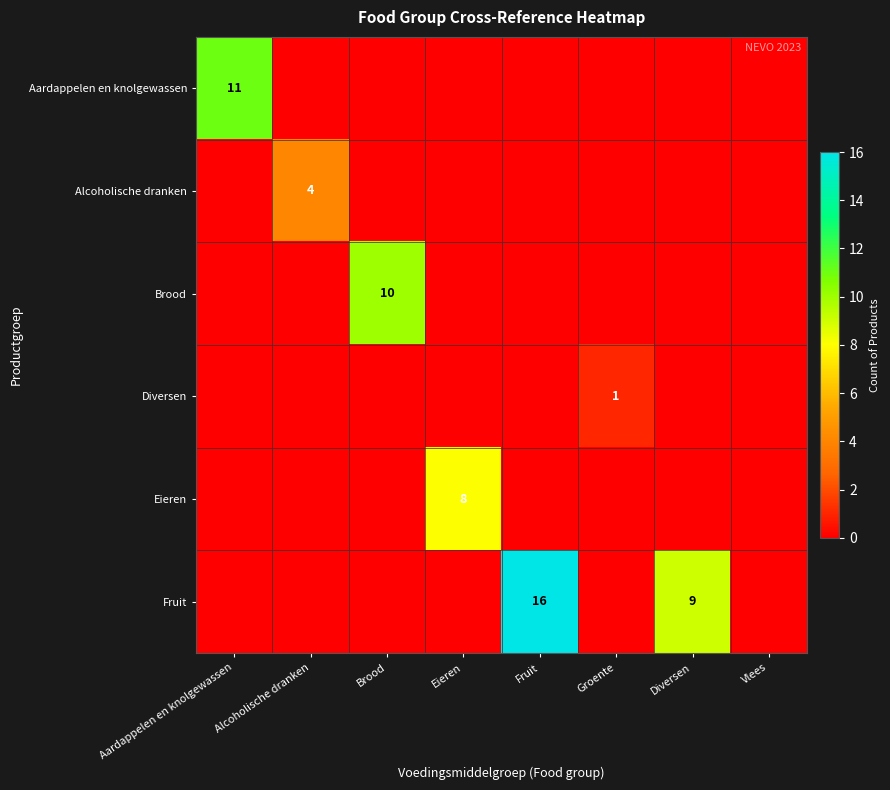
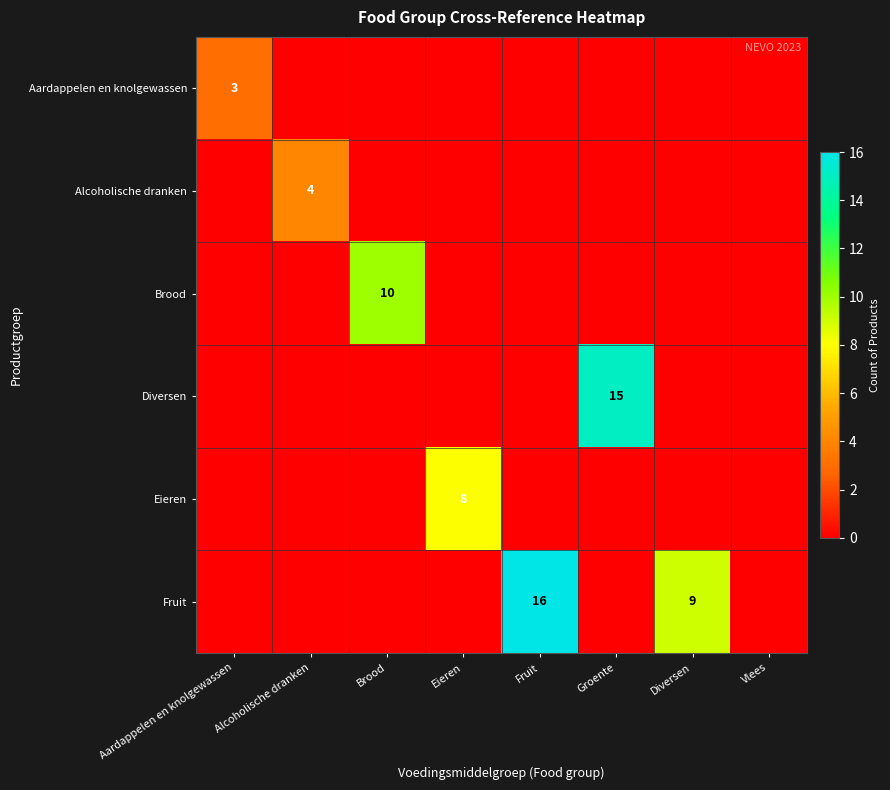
Aardappelen en knolgewassen, Aardappelen en knolgewassen: 11 -> 3
Diversen, Groente: 1 -> 15
